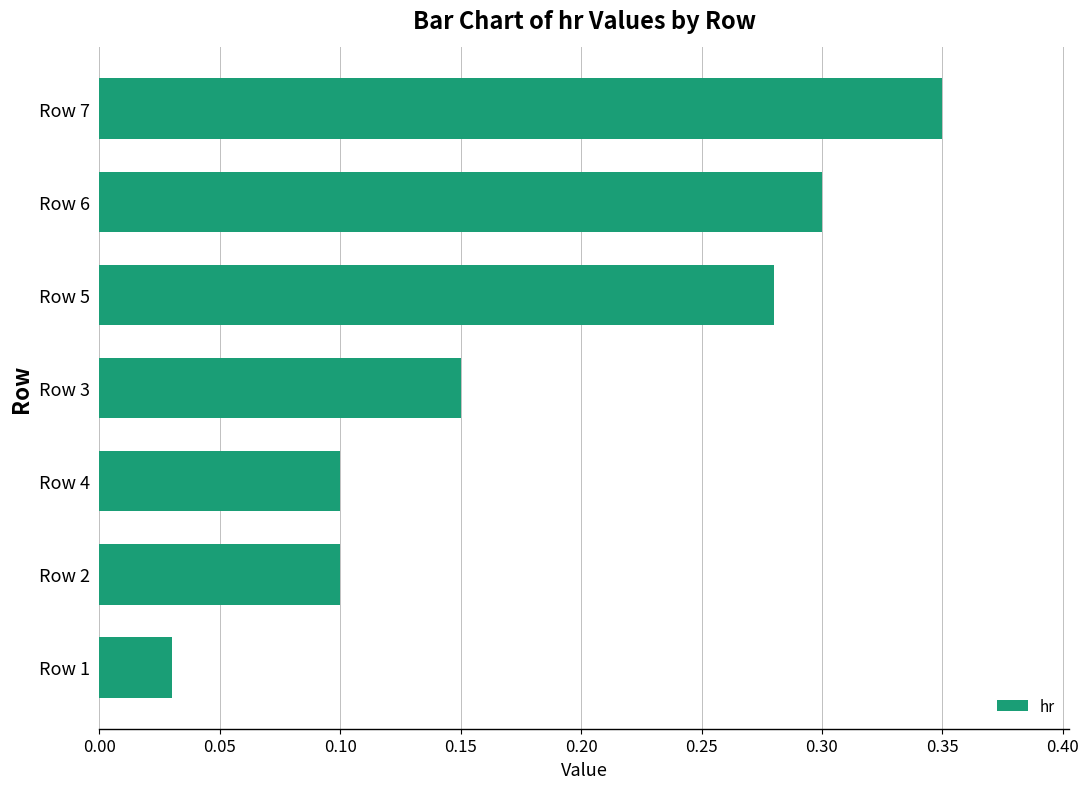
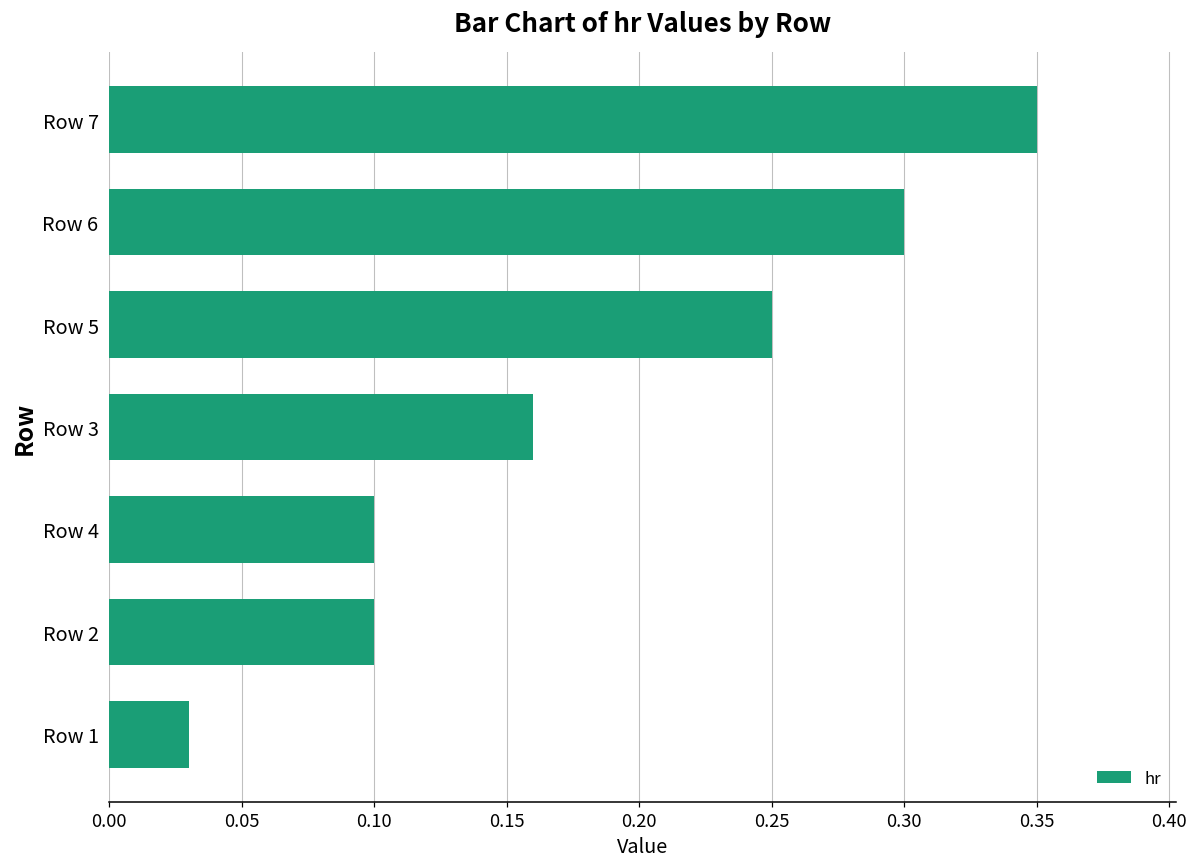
Row 5: 0.28 -> 0.25
Row 3: 0.15 -> 0.16
